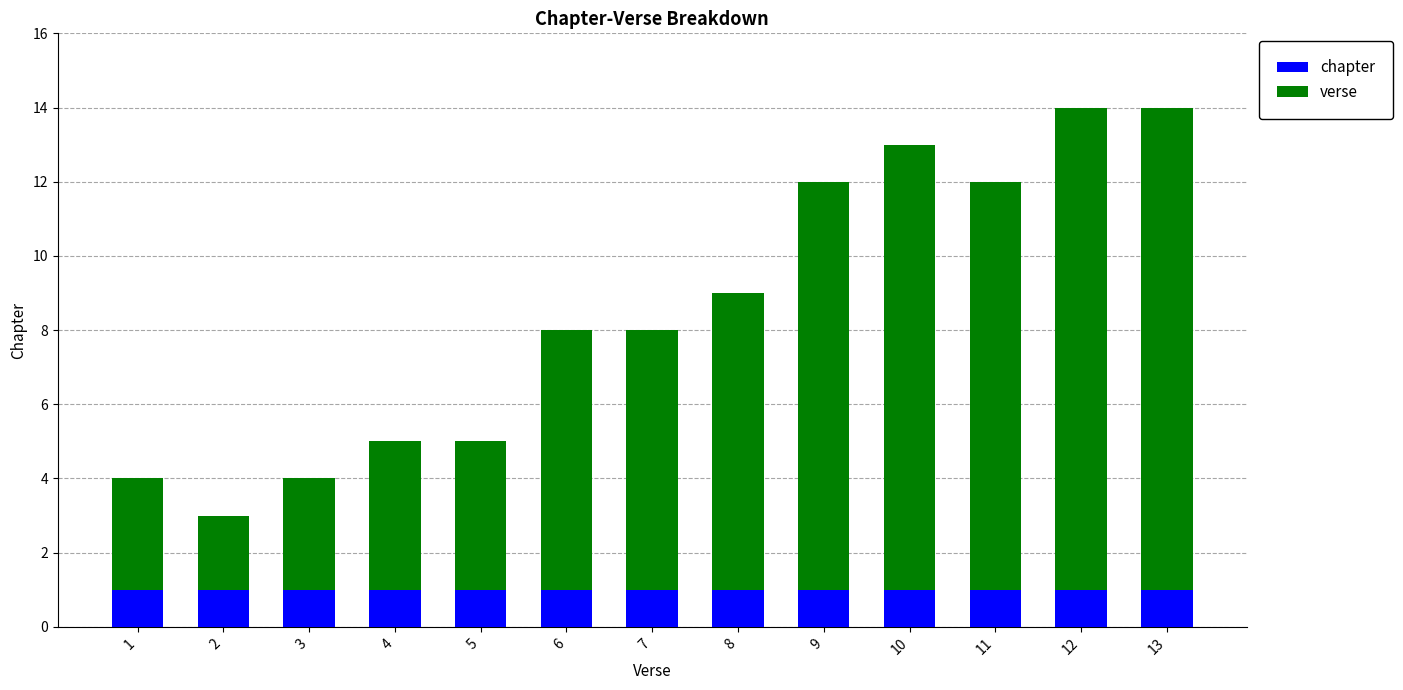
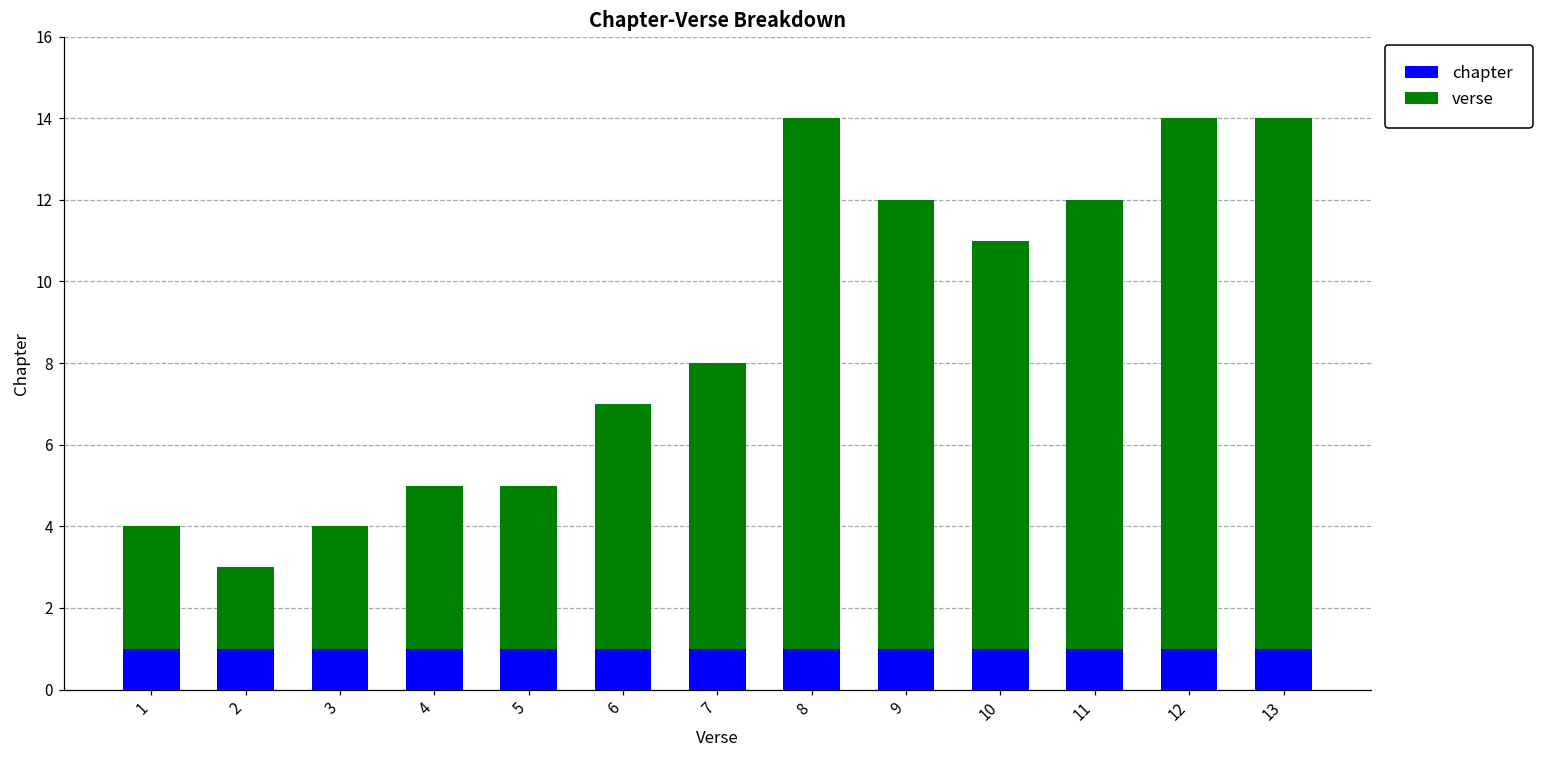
verse, 6: 7 -> 6
verse, 8: 8 -> 13
verse, 10: 12 -> 10
